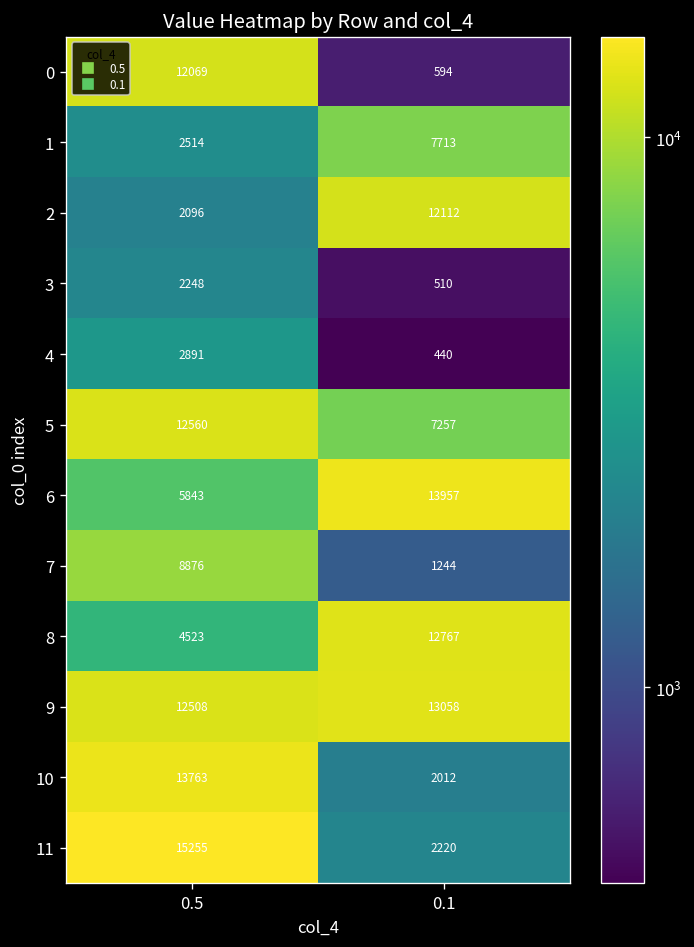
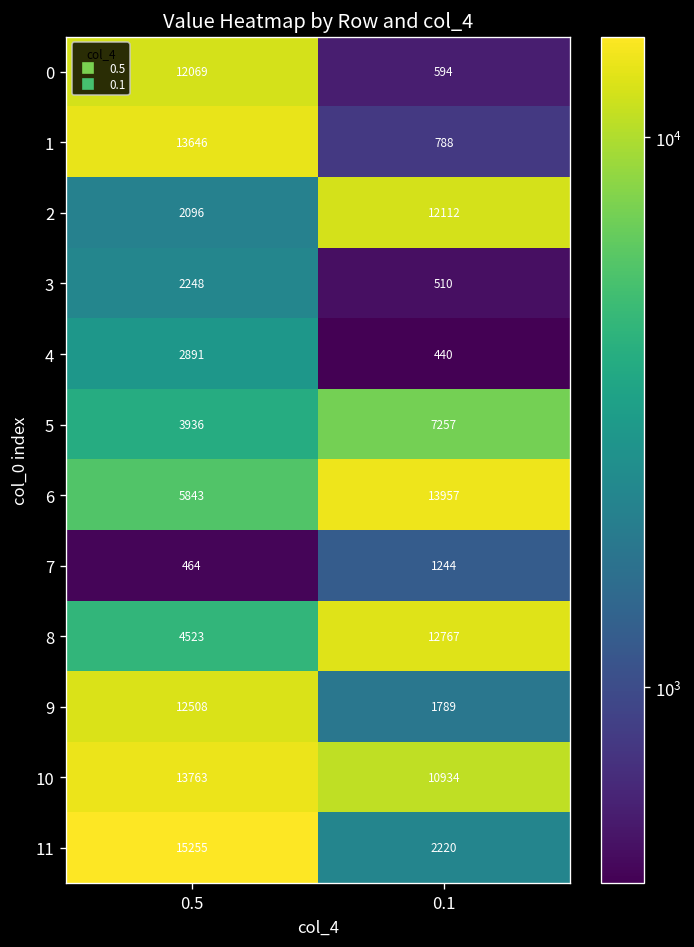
1, 0.5: 2514 -> 13646
1, 0.1: 7713 -> 788
5, 0.5: 12560 -> 3936
7, 0.5: 8876 -> 464
9, 0.1: 13058 -> 1789
10, 0.1: 2012 -> 10934
